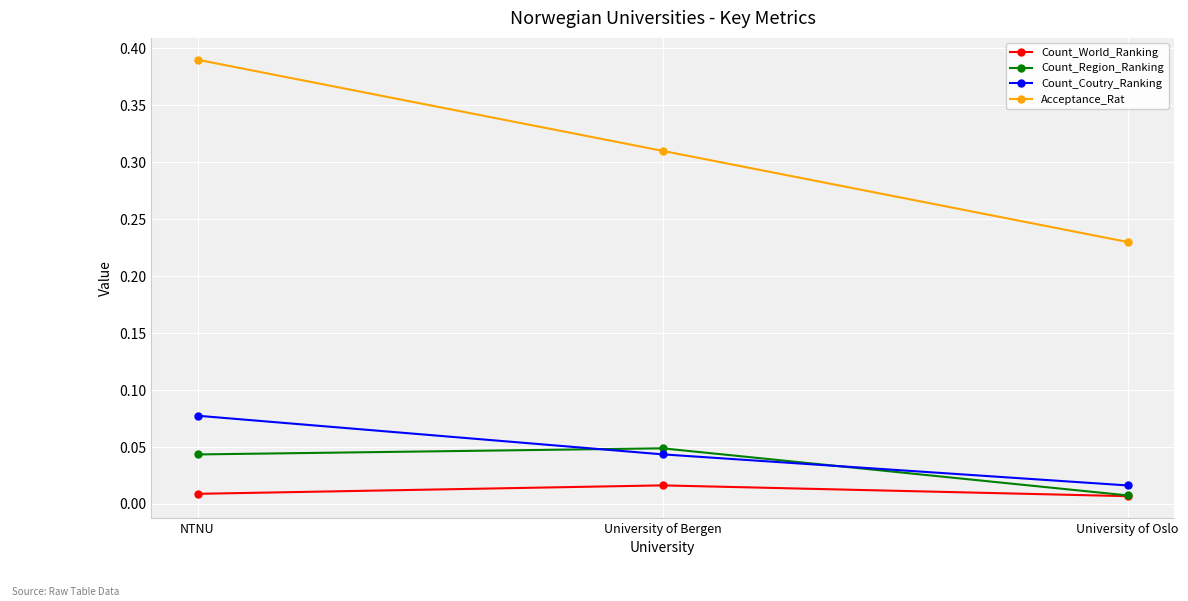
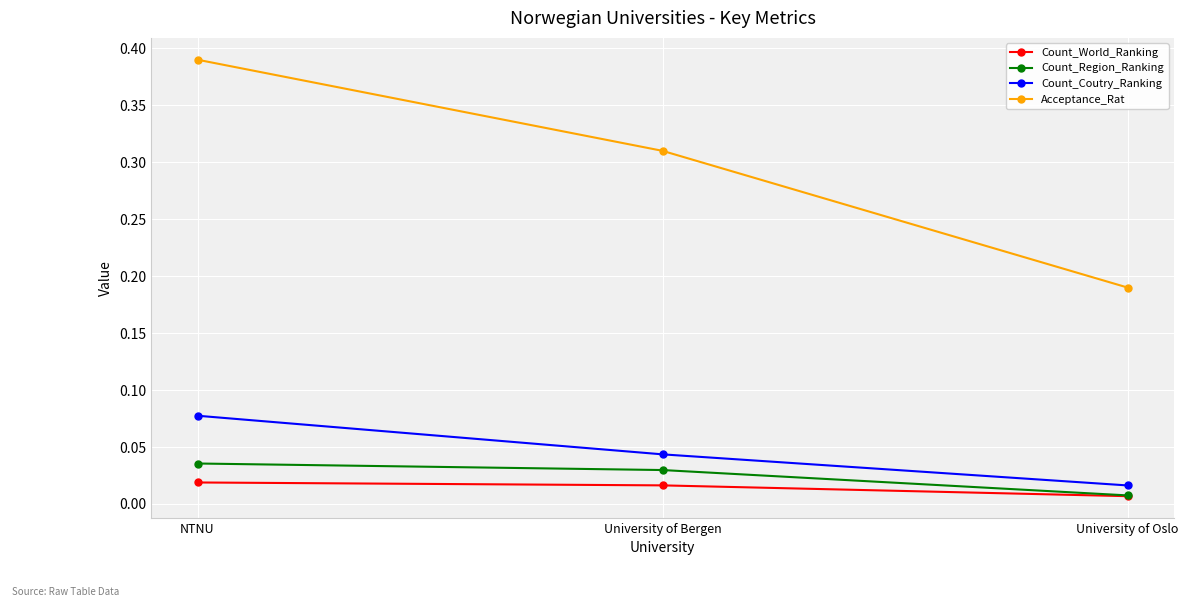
Count_World_Ranking, NTNU: 0.009 -> 0.019
Count_Region_Ranking, NTNU: 0.043 -> 0.036
Count_Region_Ranking, University of Bergen: 0.049 -> 0.030
Acceptance_Rat, University of Oslo: 0.23 -> 0.19
